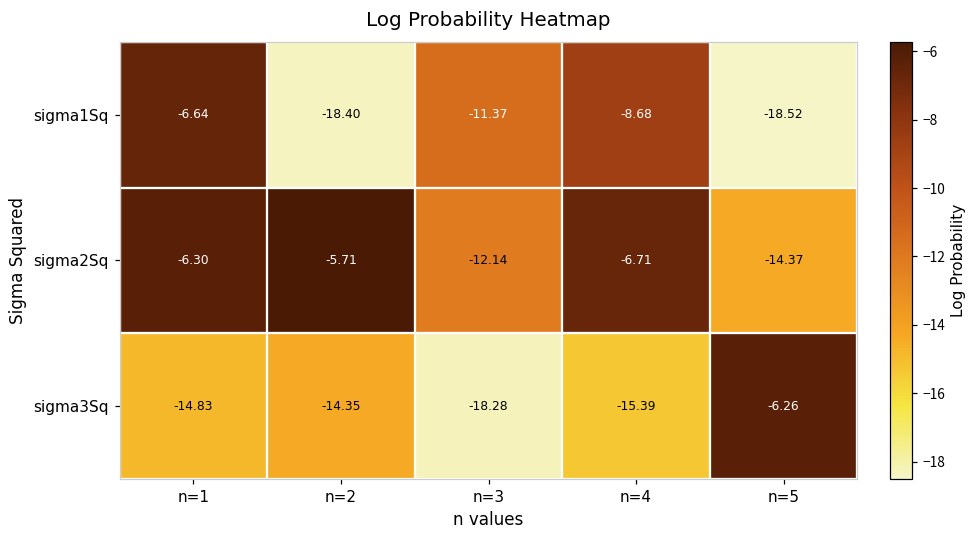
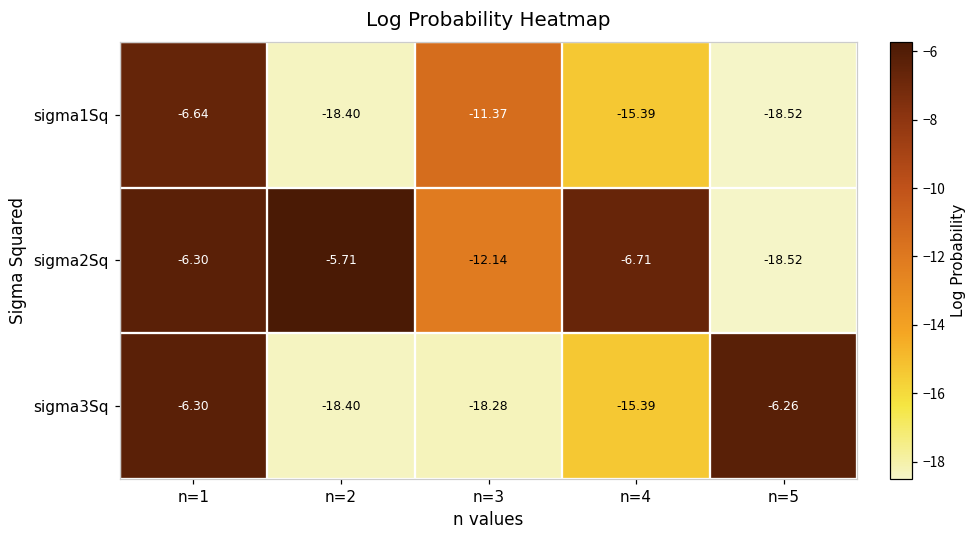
sigma1Sq, n=4: -8.68 -> -15.39
sigma2Sq, n=5: -14.37 -> -18.52
sigma3Sq, n=1: -14.83 -> -6.30
sigma3Sq, n=2: -14.35 -> -18.40
